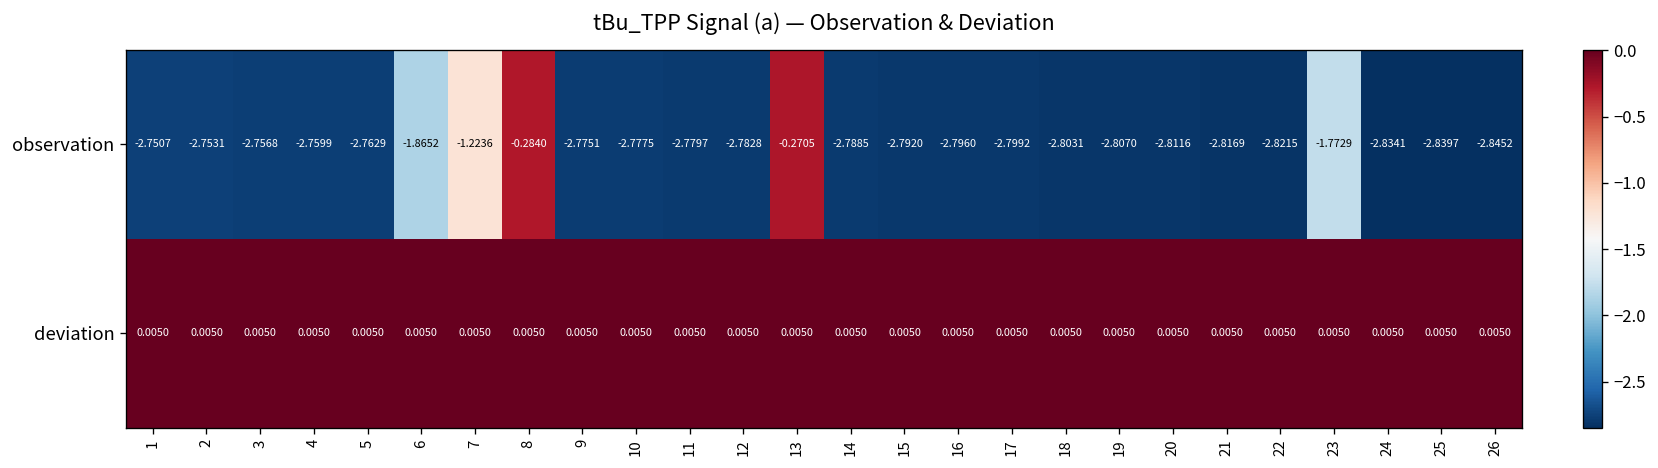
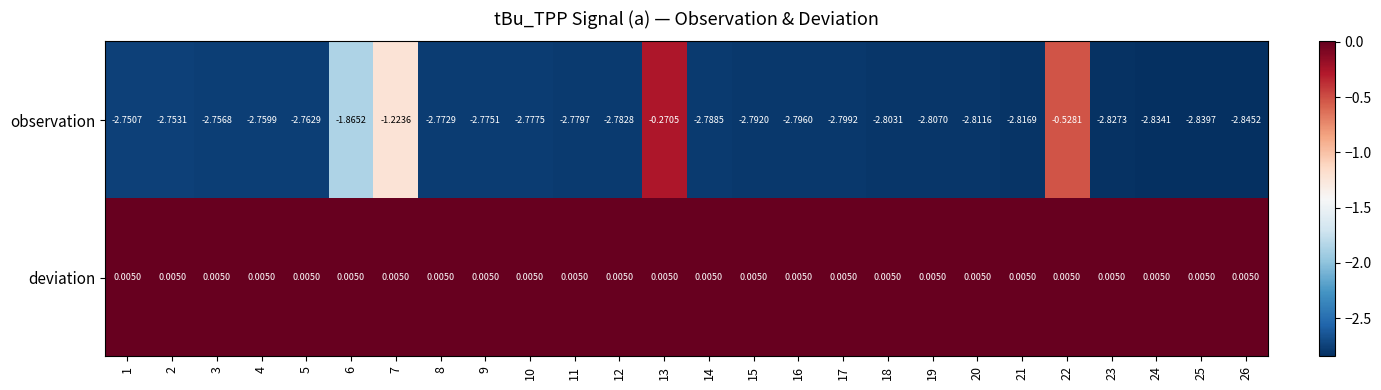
observation, 8: -0.2840 -> -2.7729
observation, 22: -2.8215 -> -0.5281
observation, 23: -1.7729 -> -2.8273
